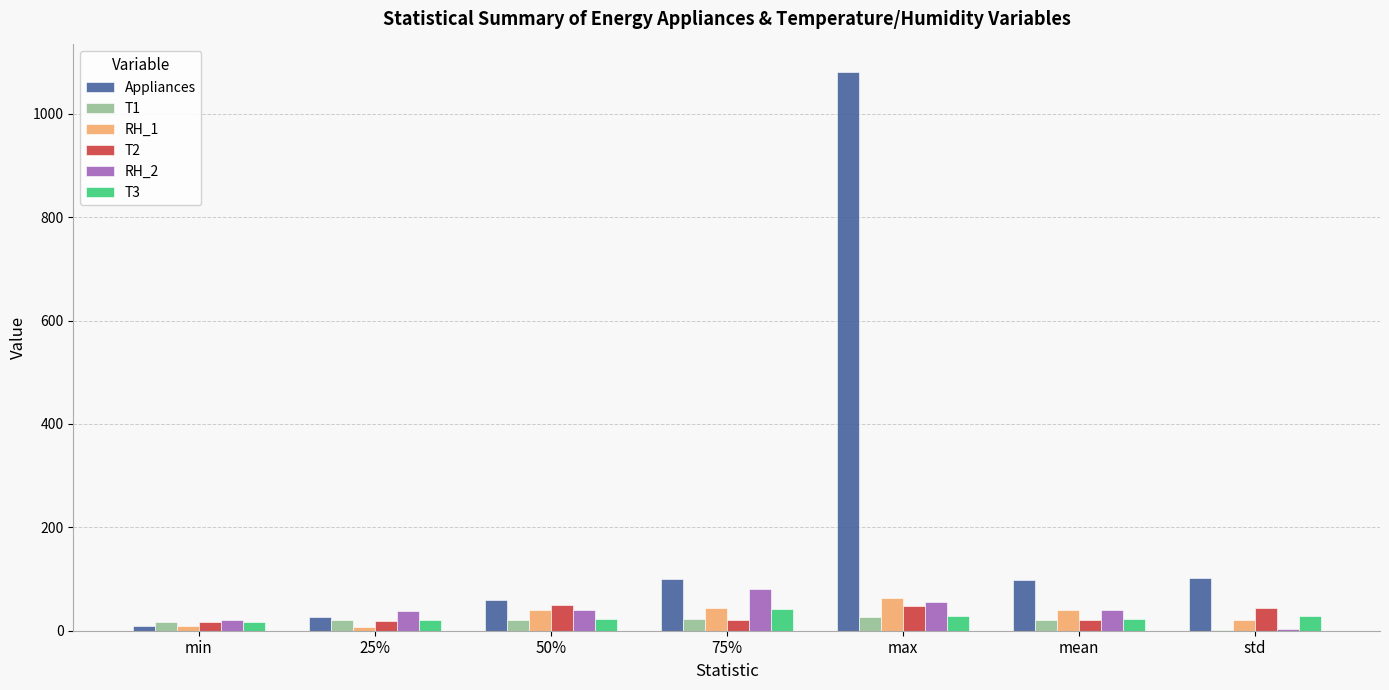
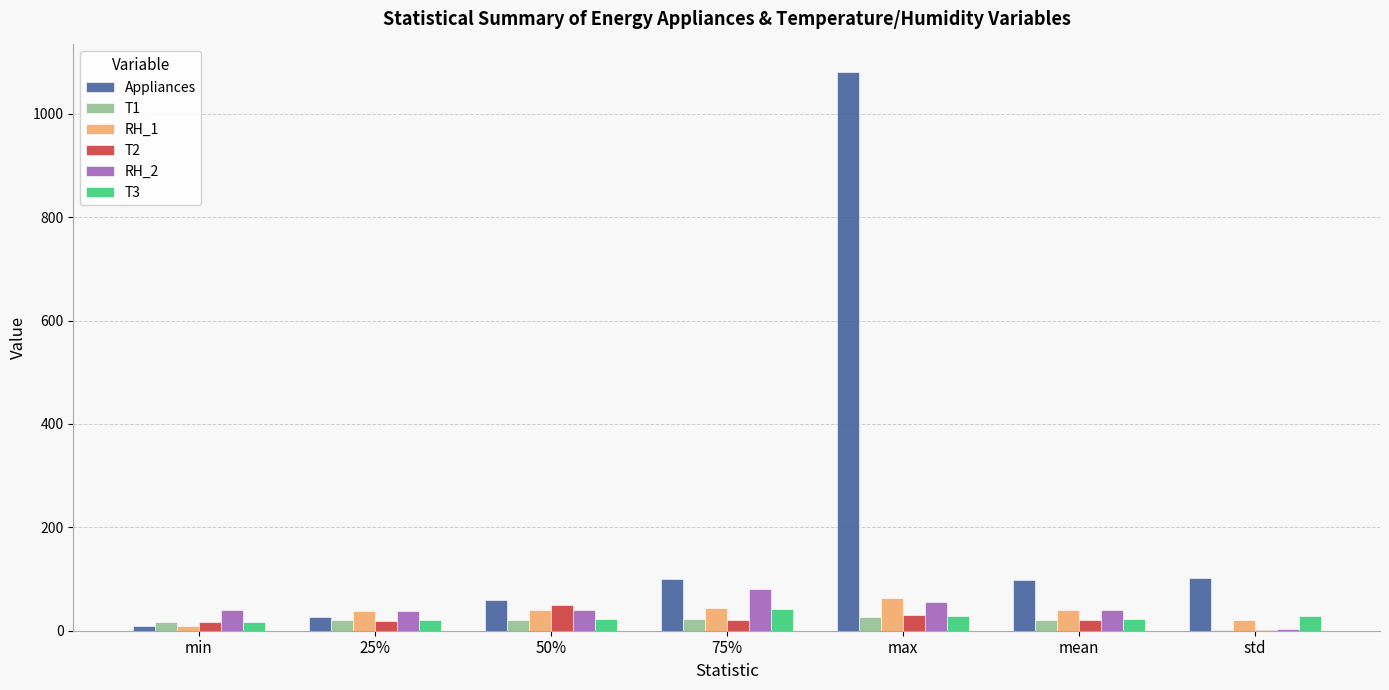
RH_2, min: 20 -> 40
RH_1, 25%: 10 -> 40
T2, max: 50 -> 30
T2, std: 40 -> 0
